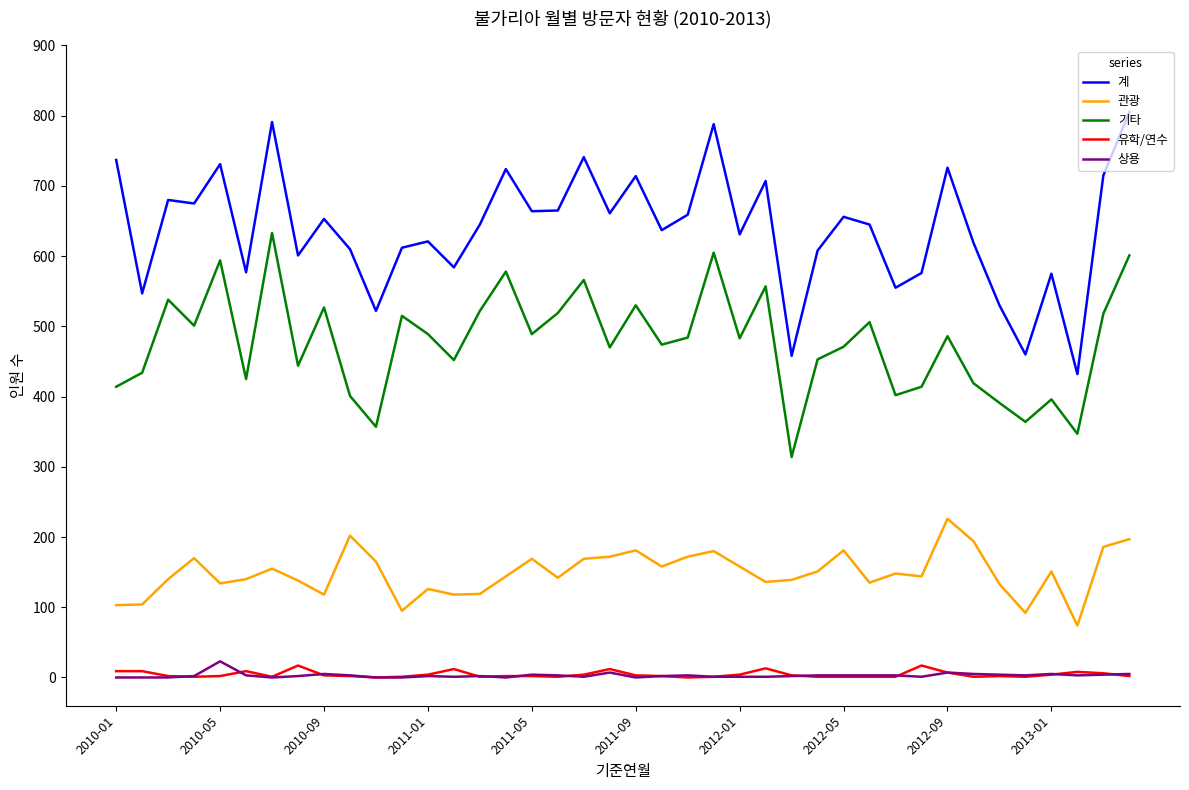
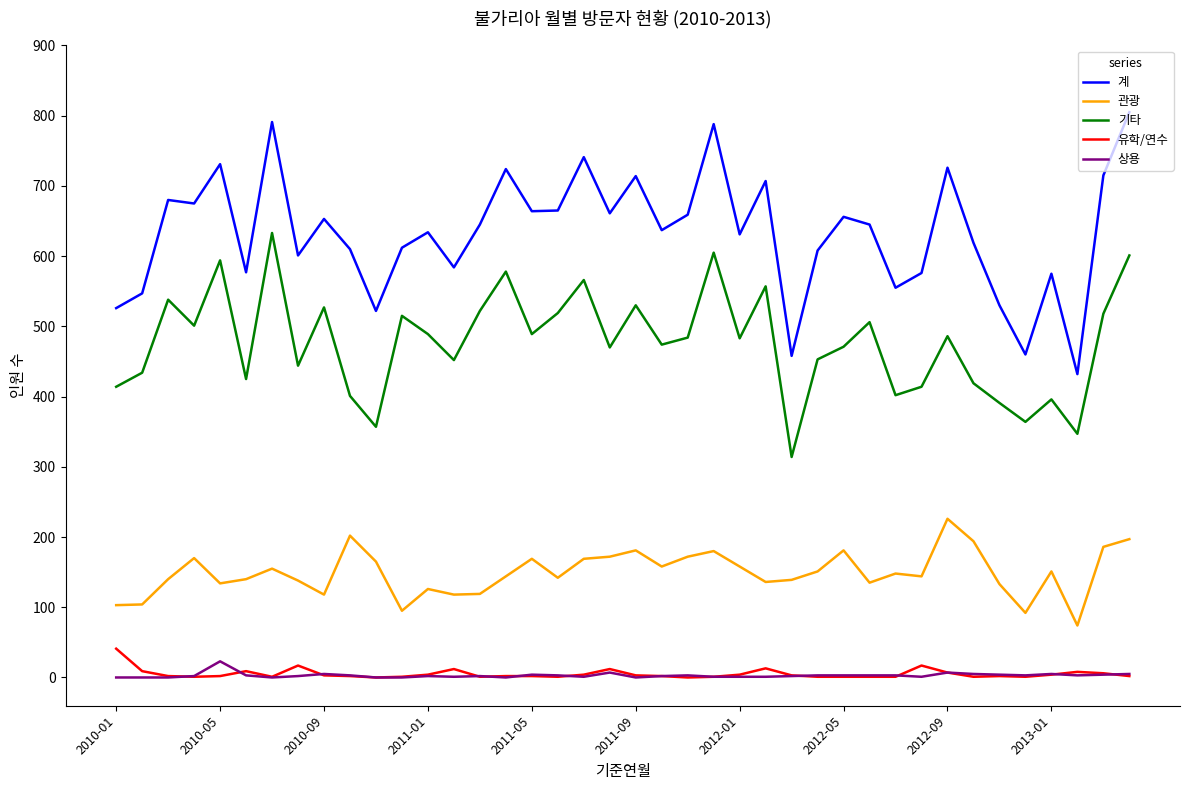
계, 2010-01: 740 -> 530
유학/연수, 2010-01: 10 -> 40
계, 2011-01: 620 -> 630
